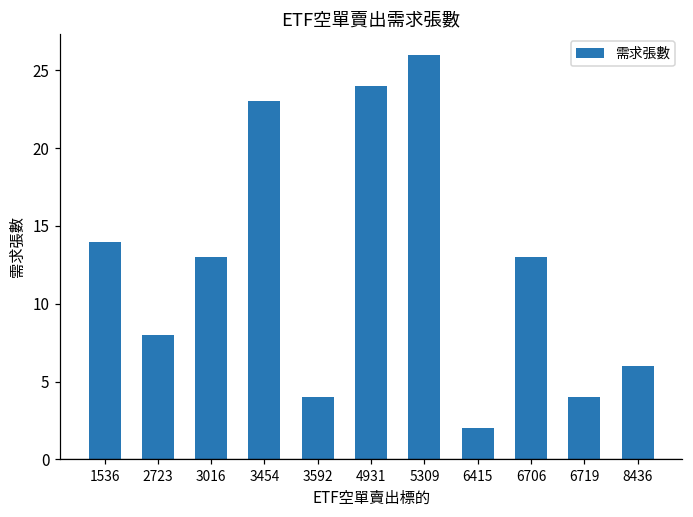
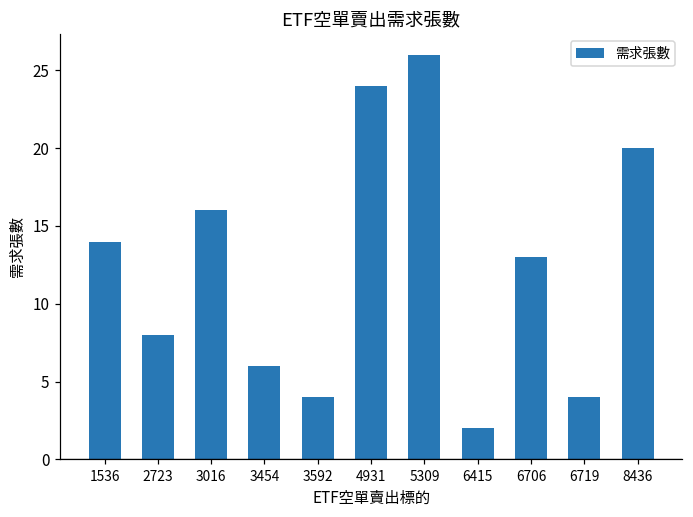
3016: 13 -> 16
3454: 23 -> 6
8436: 6 -> 20
